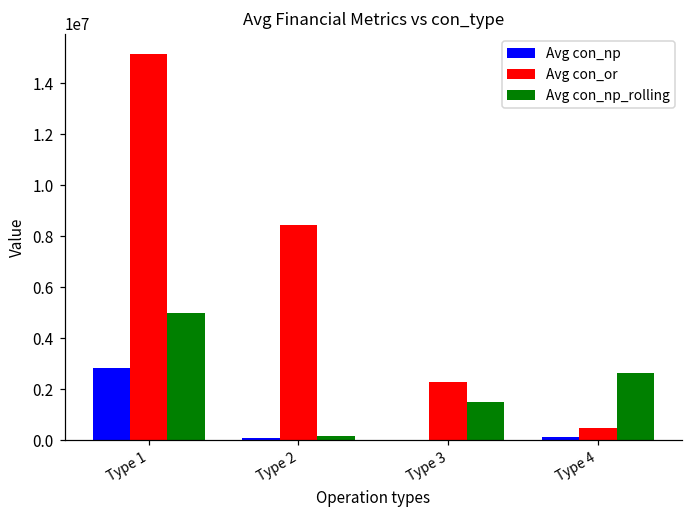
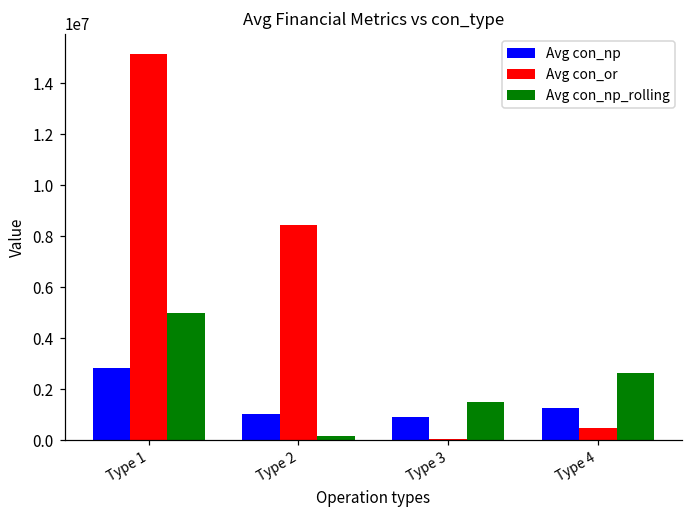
Avg con_np, Type 2: 100000 -> 1000000
Avg con_np, Type 3: 0 -> 900000
Avg con_or, Type 3: 2300000 -> 100000
Avg con_np, Type 4: 100000 -> 1300000
